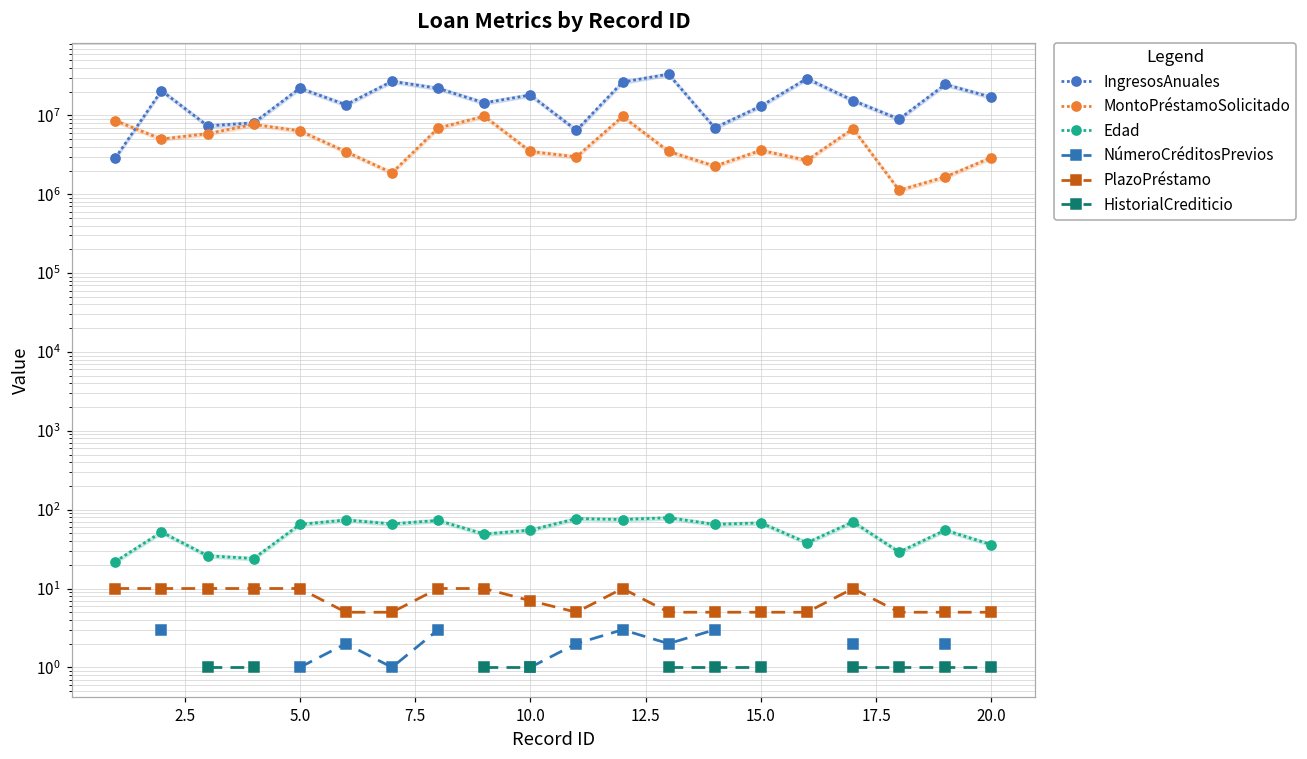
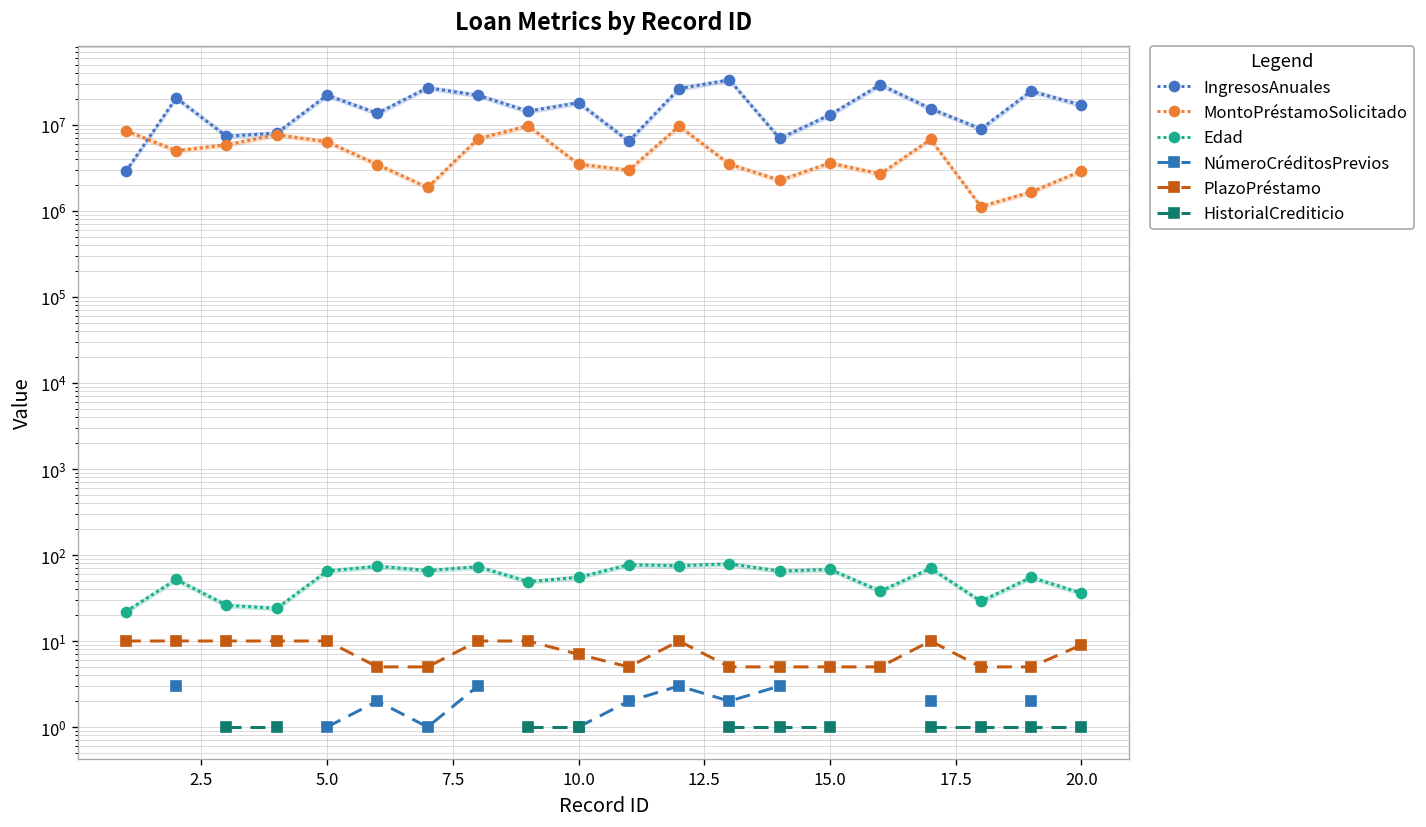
PlazoPréstamo, 20.0: 5 -> 9
